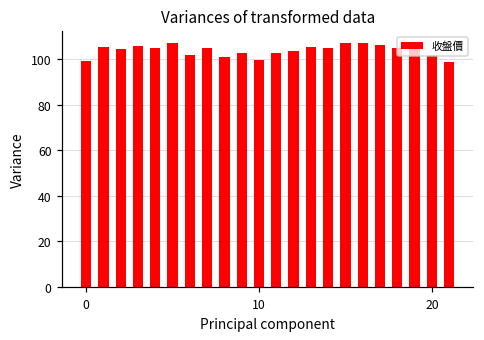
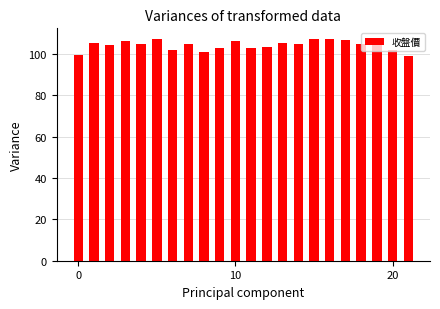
10: 100 -> 106
